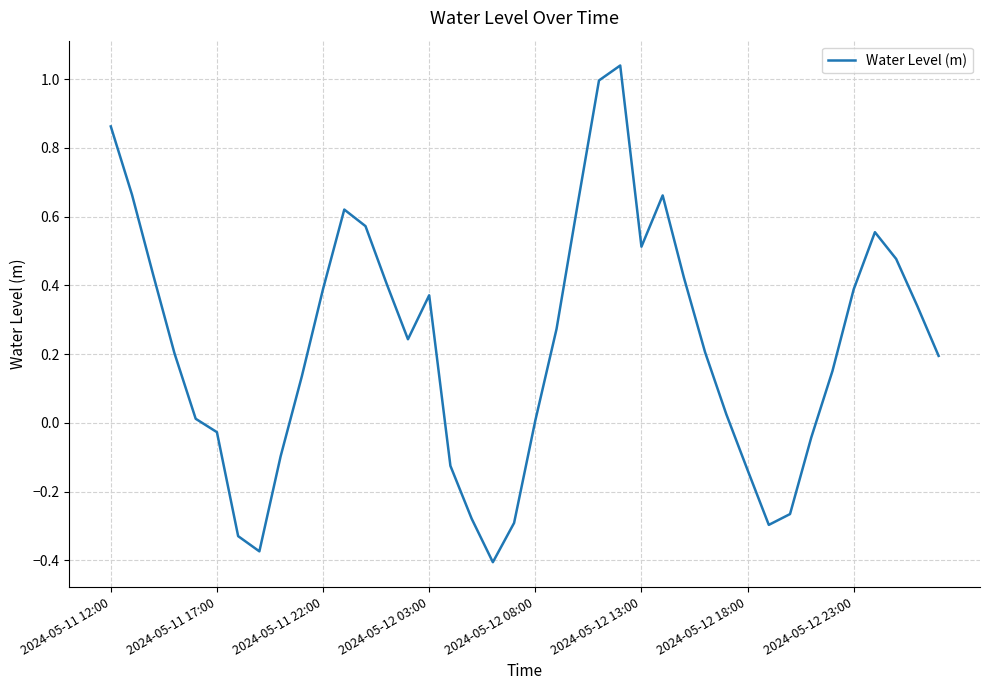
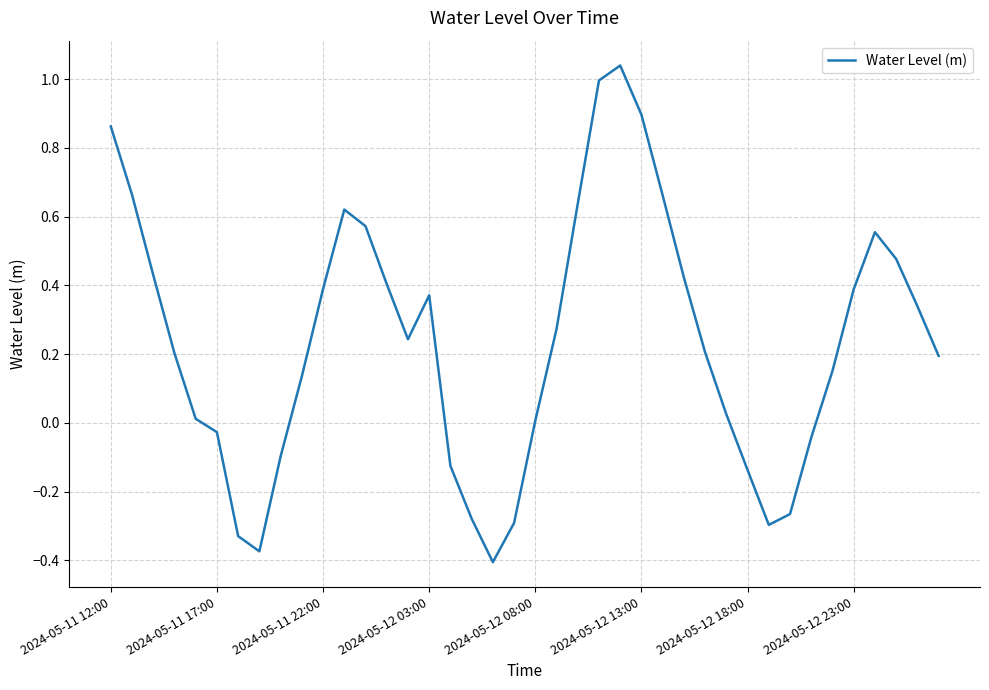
2024-05-12 13:00: 0.51 -> 0.90
